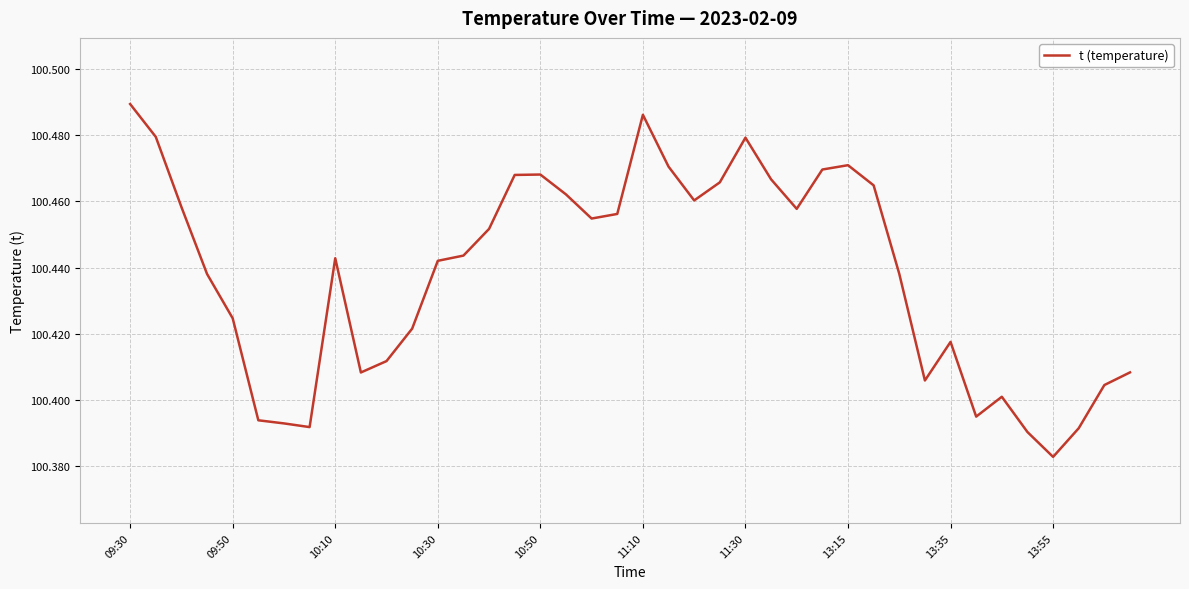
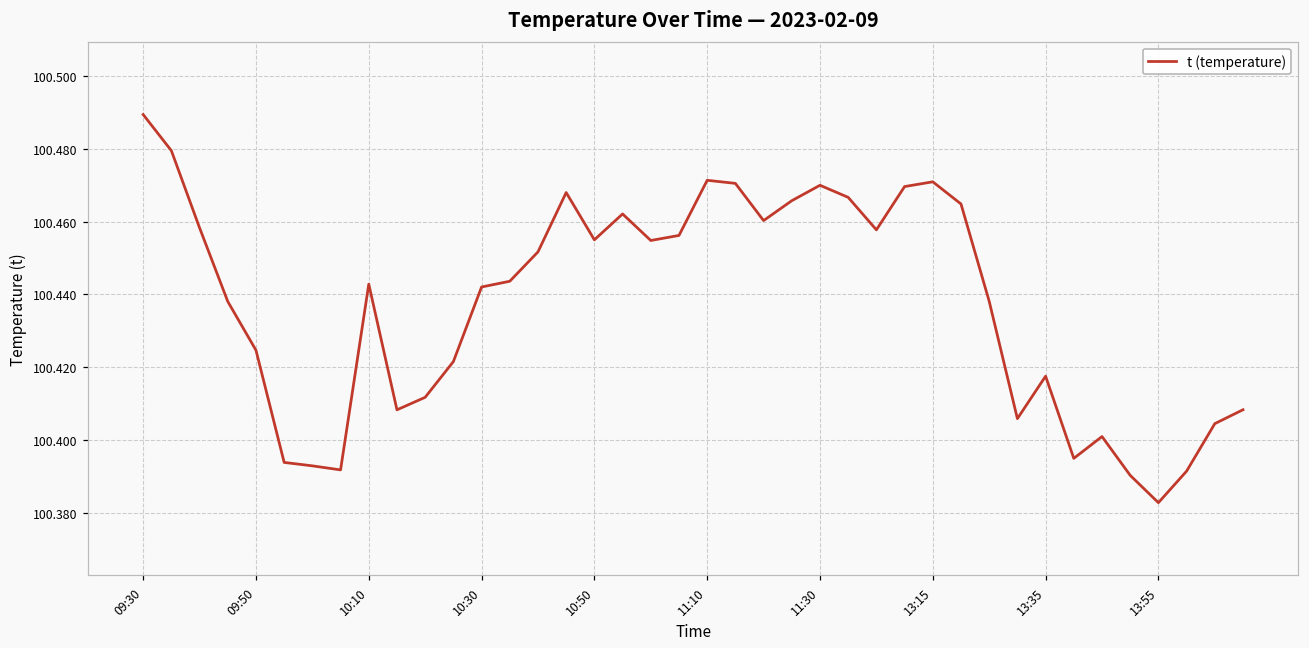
10:50: 100.468 -> 100.455
11:10: 100.486 -> 100.471
11:30: 100.479 -> 100.470
